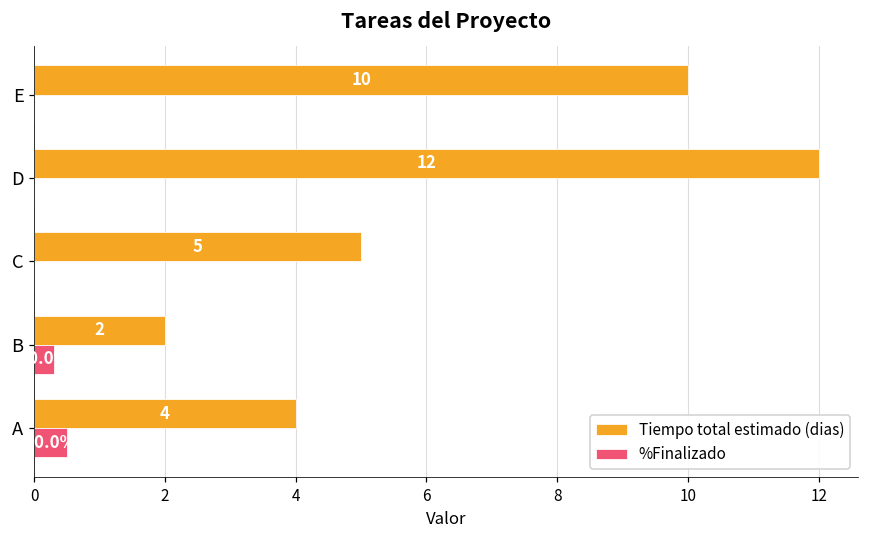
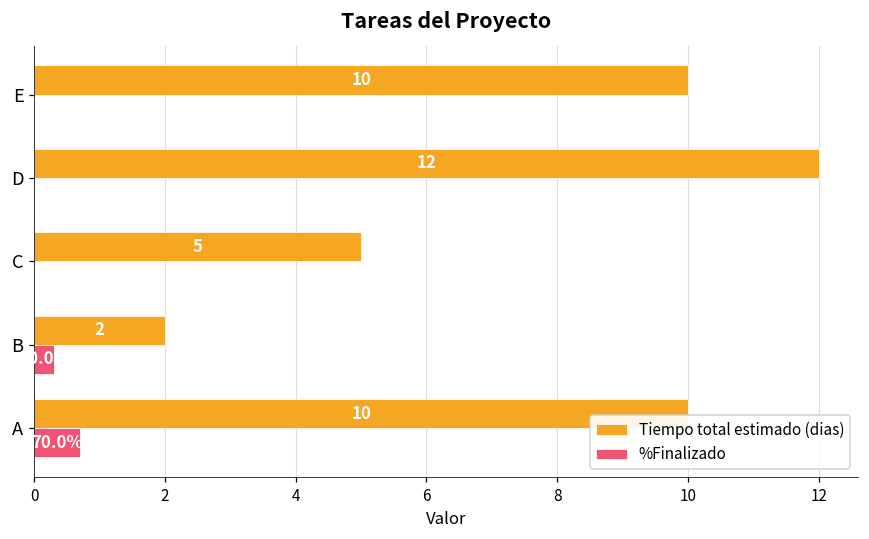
Tiempo total estimado (dias), A: 4 -> 10
%Finalizado, A: 50.0% -> 70.0%
